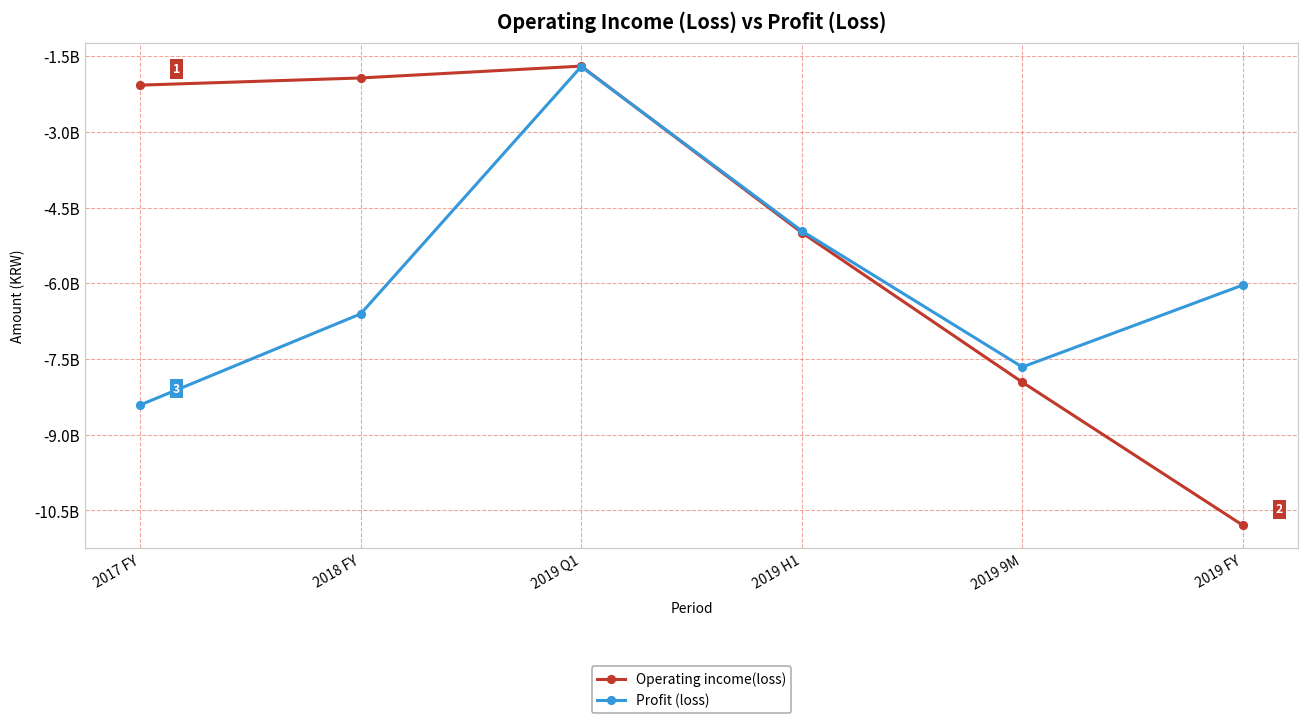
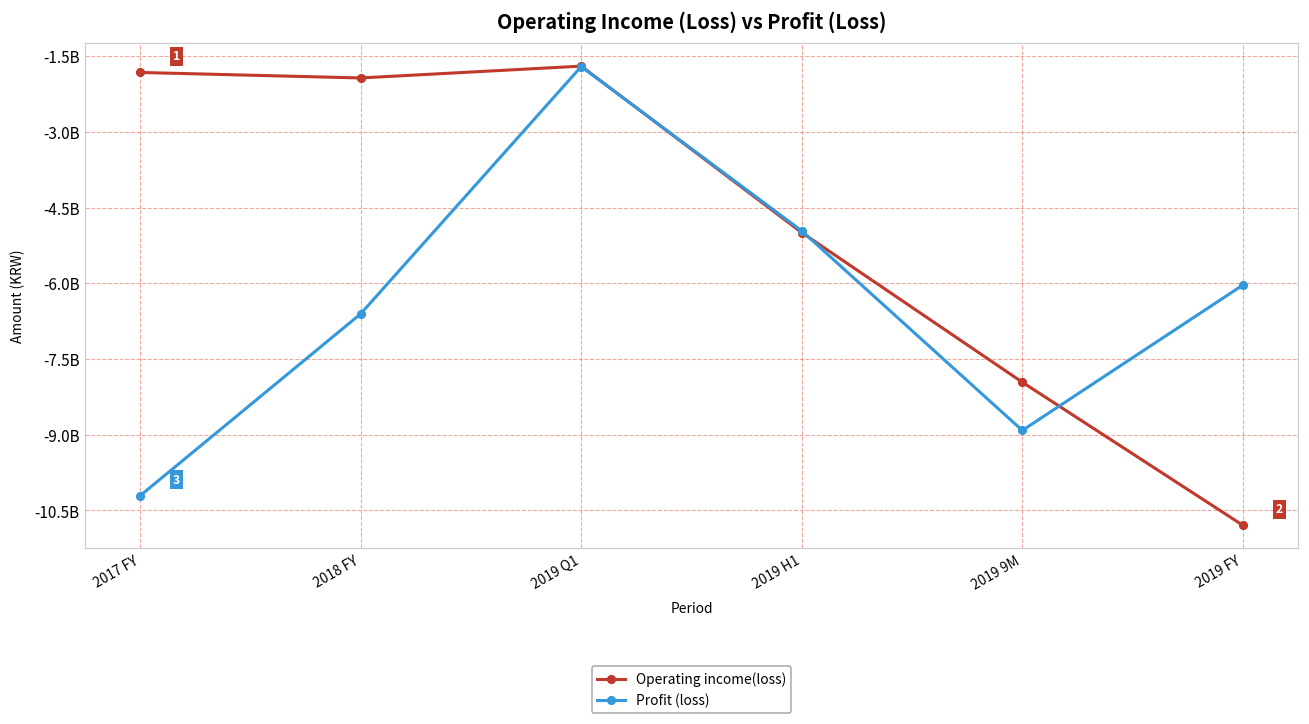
Operating income(loss), 2017 FY: -2100000000 -> -1800000000
Profit (loss), 2017 FY: -8400000000 -> -10200000000
Profit (loss), 2019 9M: -7700000000 -> -8900000000
